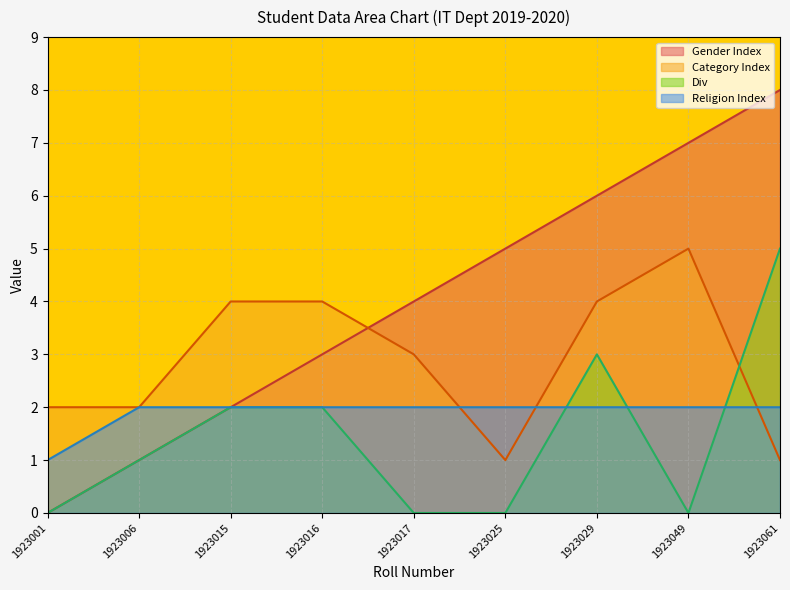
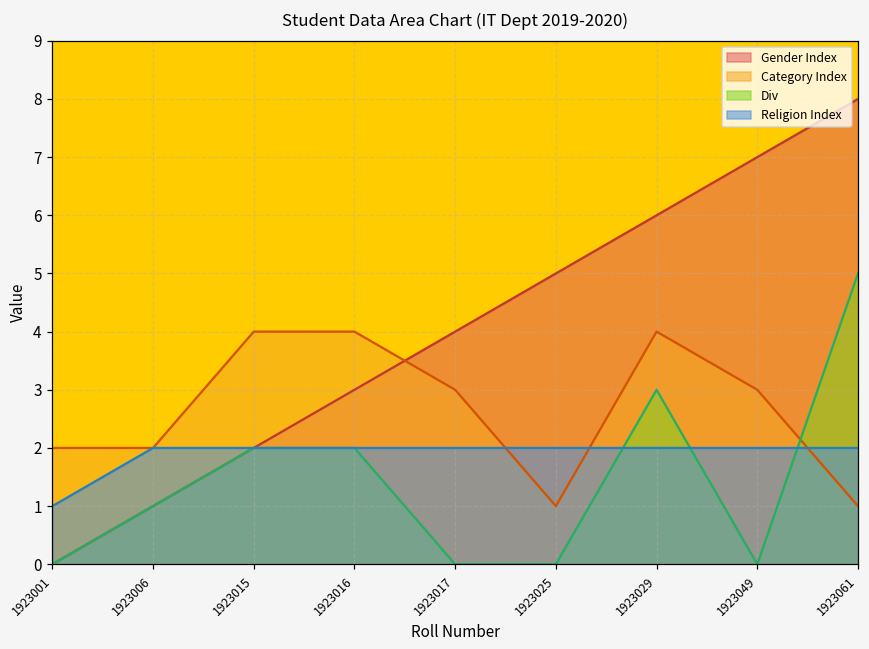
Category Index, 1923049: 5 -> 3
